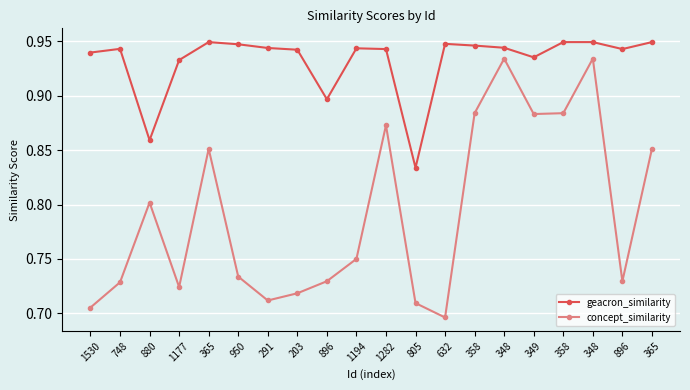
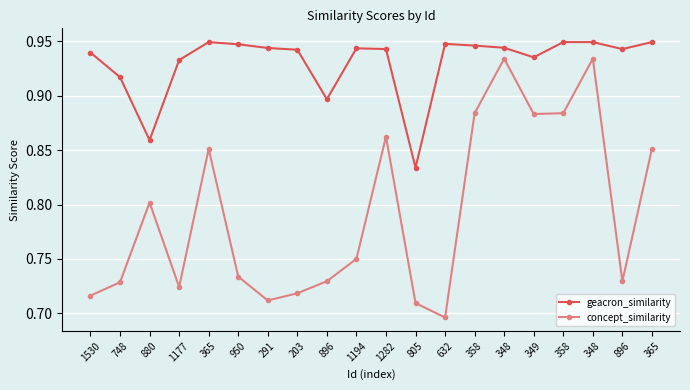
concept_similarity, 1530: 0.705 -> 0.716
geacron_similarity, 748: 0.943 -> 0.917
concept_similarity, 1282: 0.873 -> 0.862
